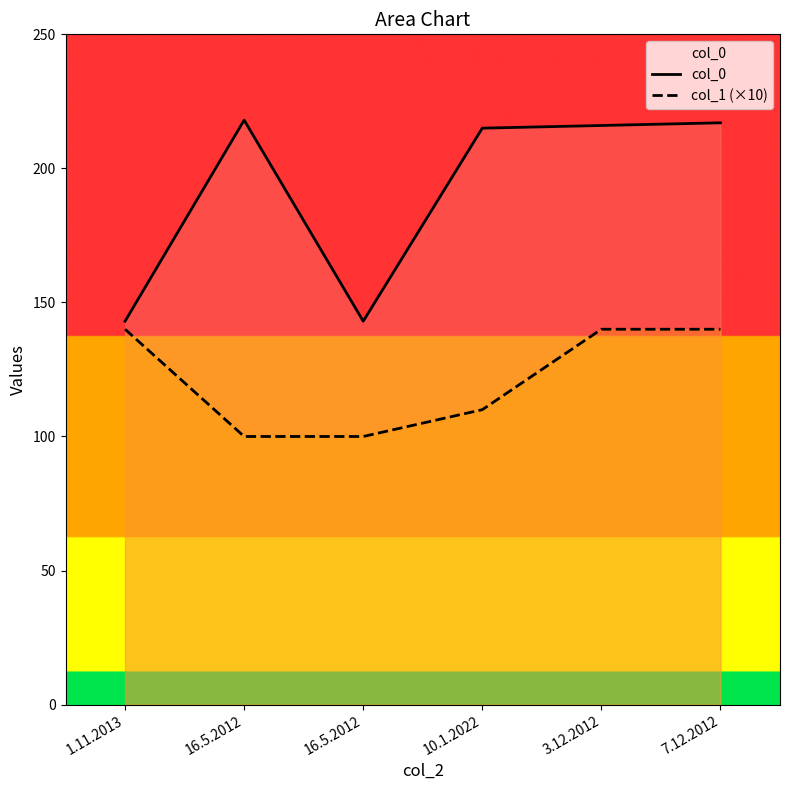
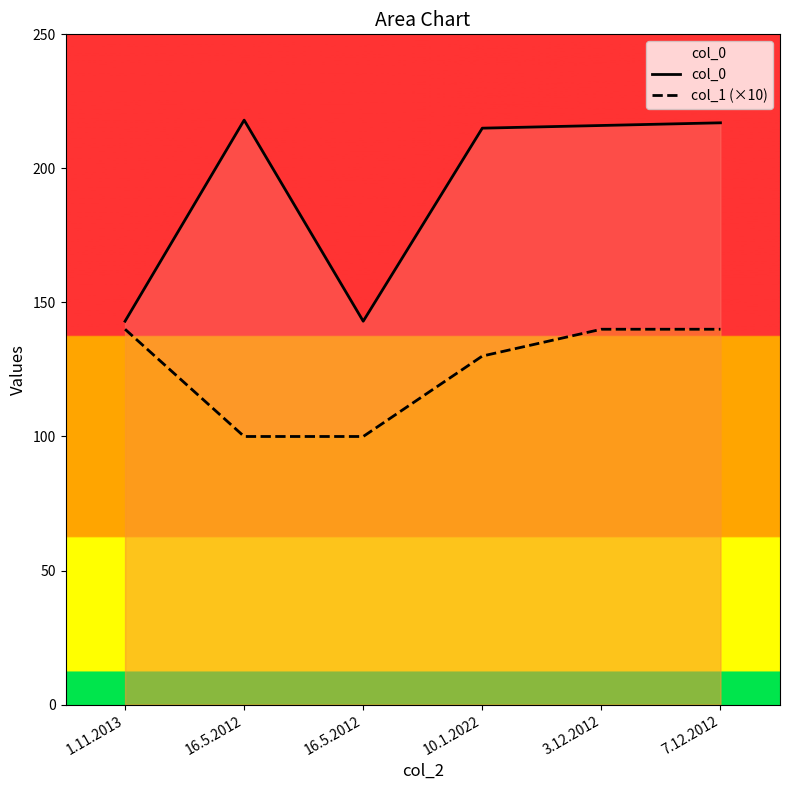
col_1 (×10), 10.1.2022: 110 -> 130
